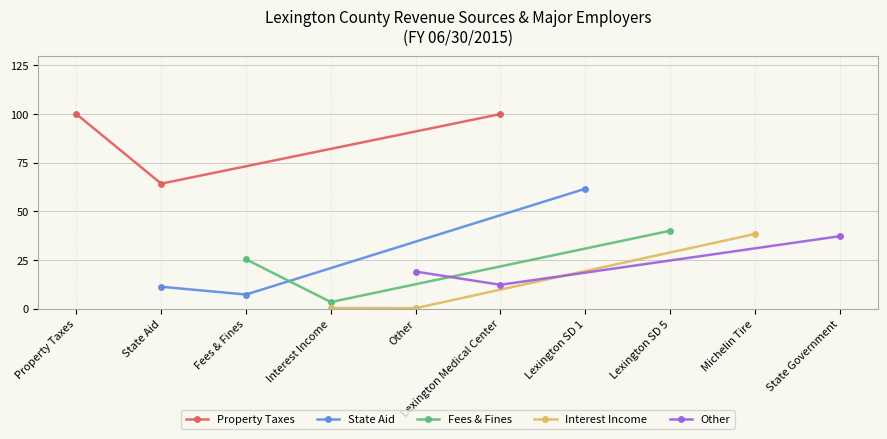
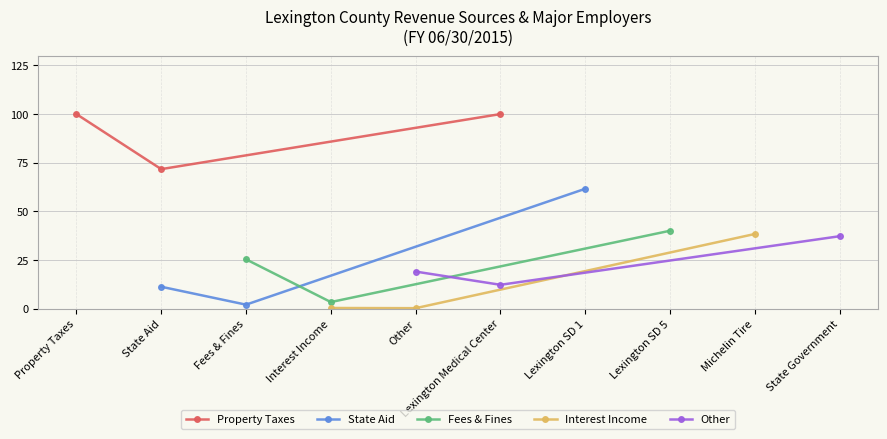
Property Taxes, State Aid: 64 -> 72
State Aid, Fees & Fines: 7 -> 2
